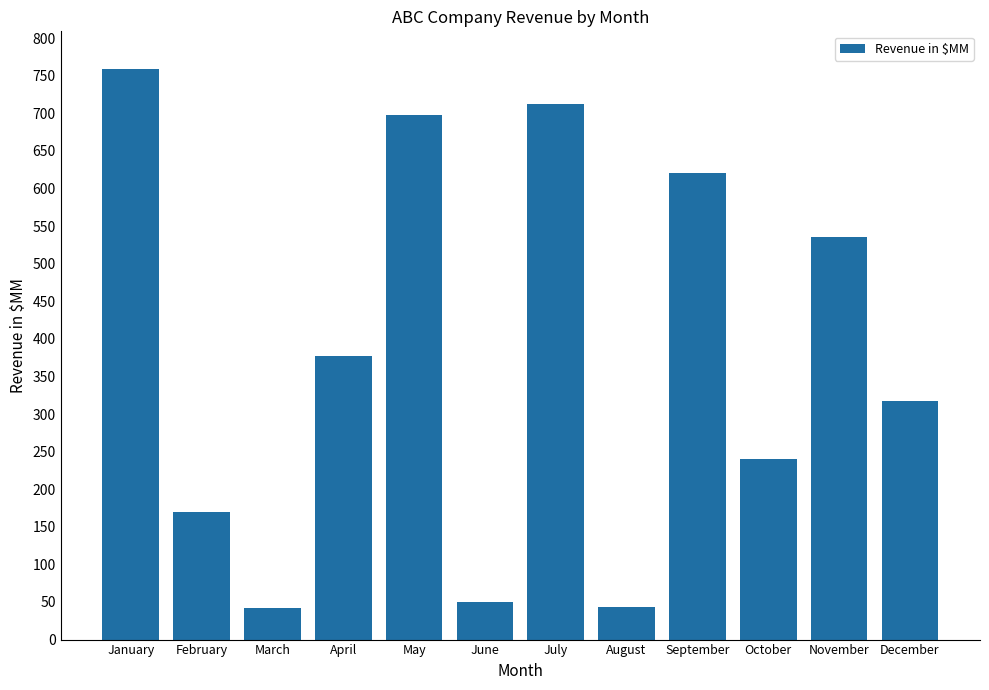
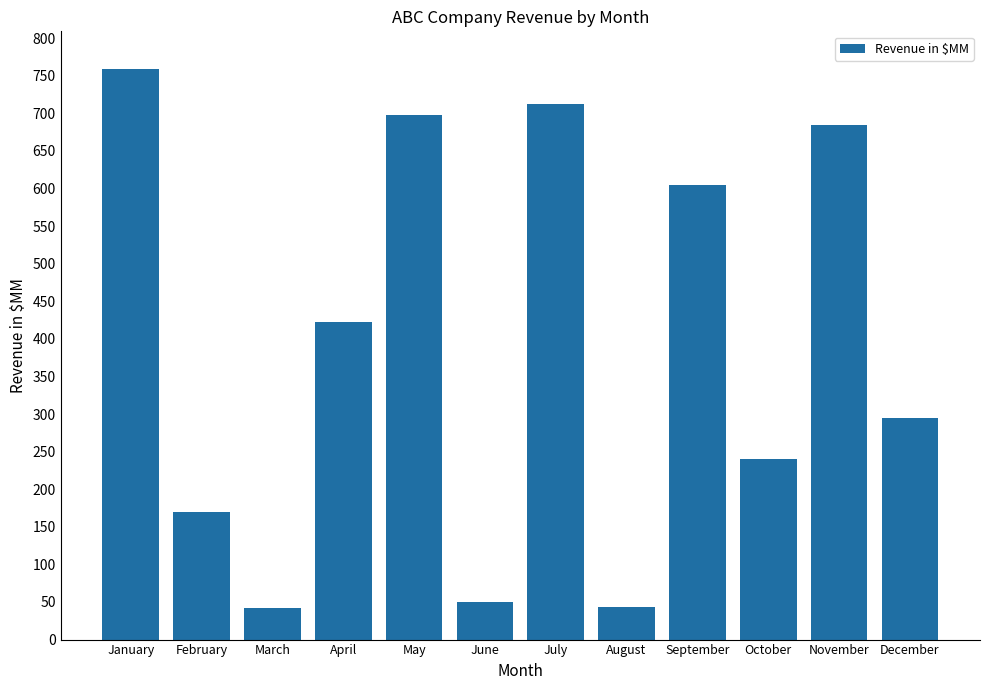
April: 380 -> 420
September: 620 -> 610
November: 540 -> 690
December: 320 -> 300
